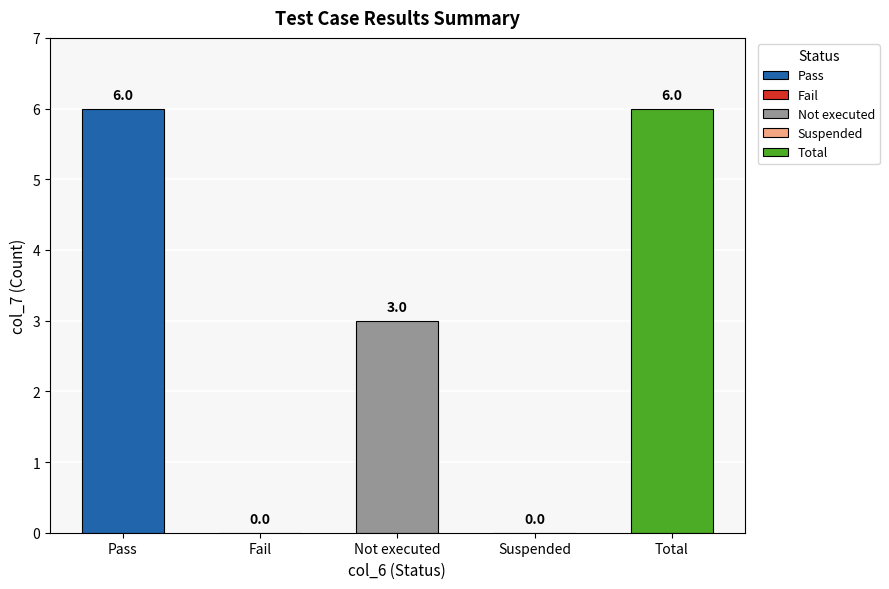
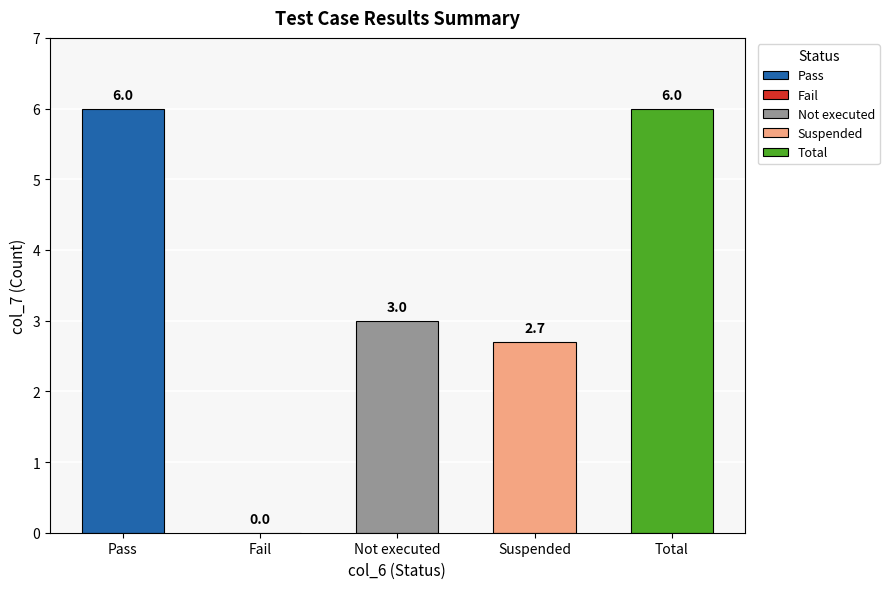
Suspended: 0.0 -> 2.7
